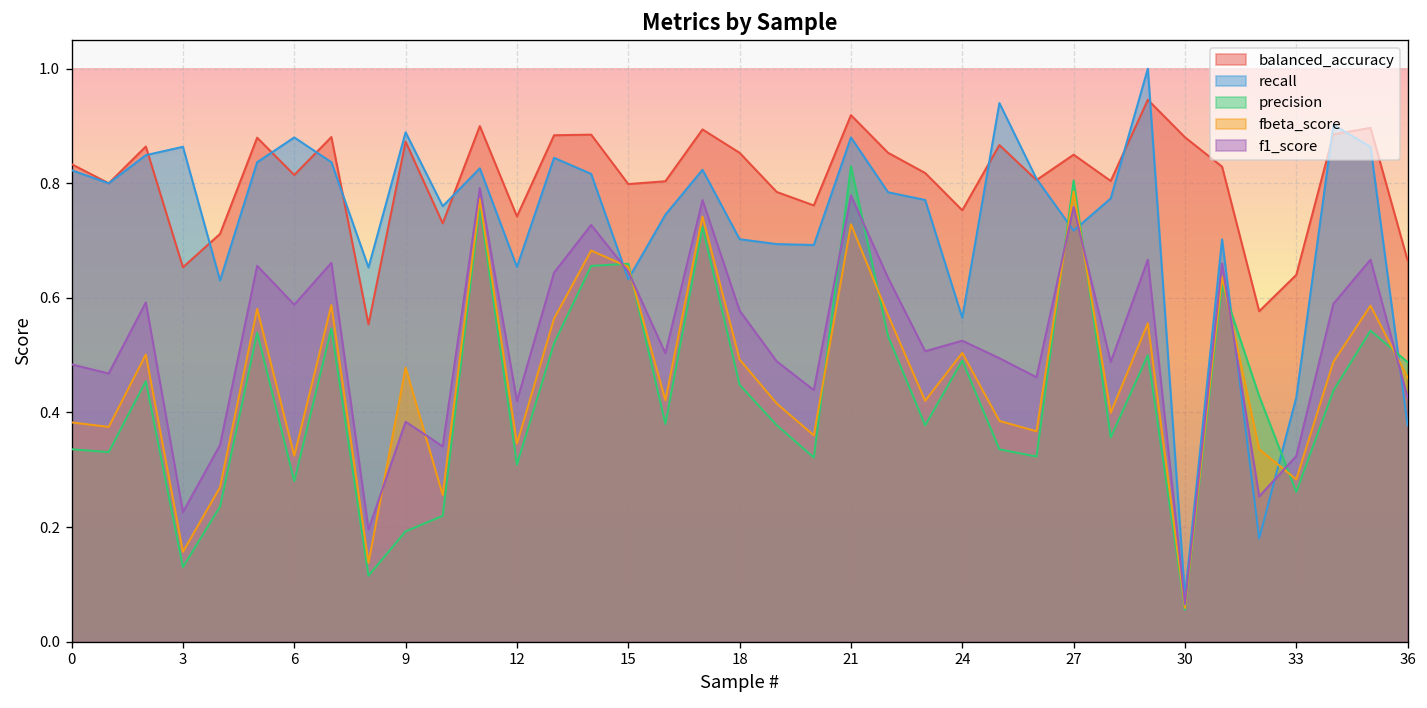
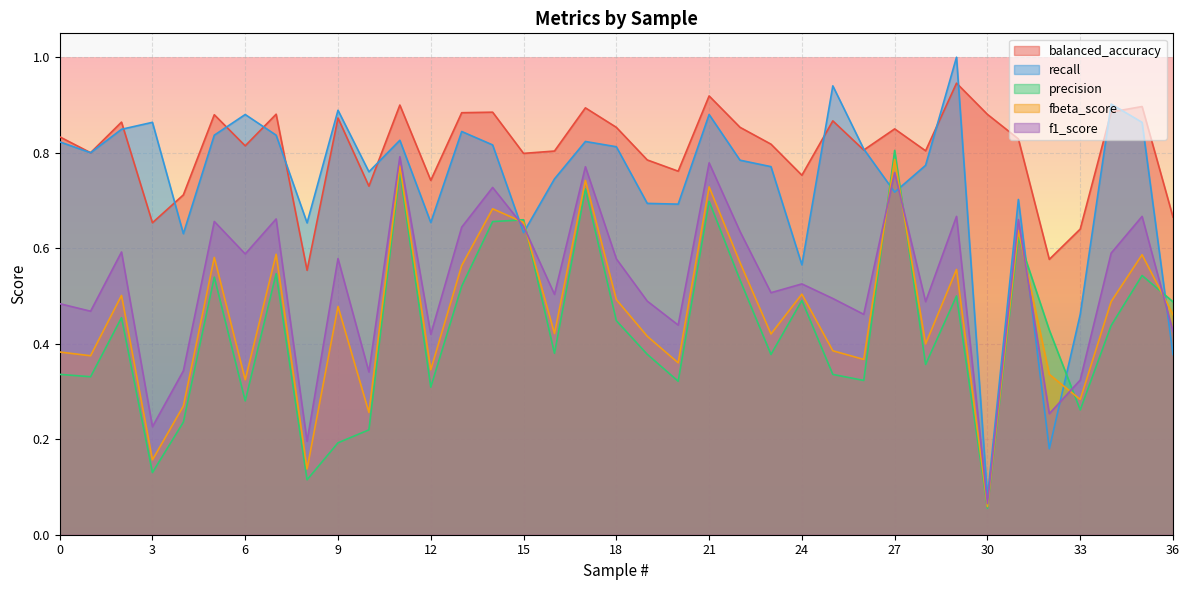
f1_score, 9: 0.38 -> 0.58
recall, 18: 0.70 -> 0.81
precision, 21: 0.83 -> 0.70
recall, 33: 0.43 -> 0.46
